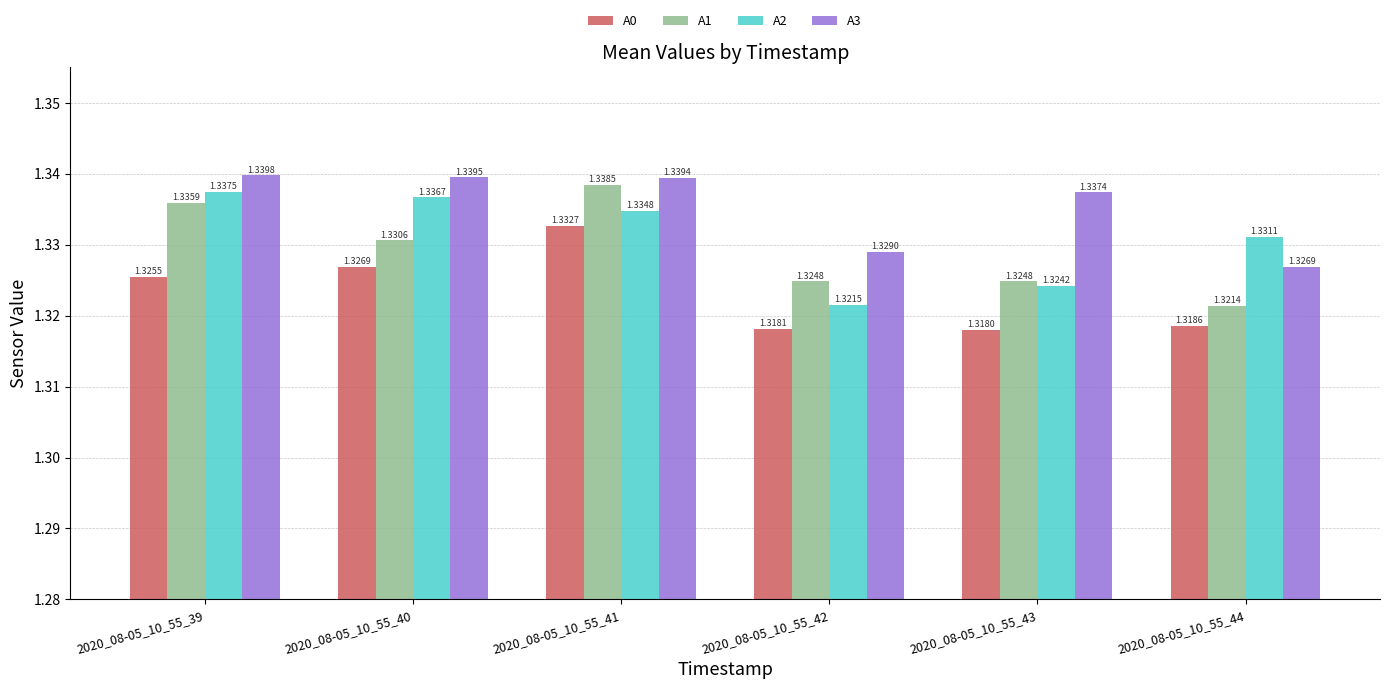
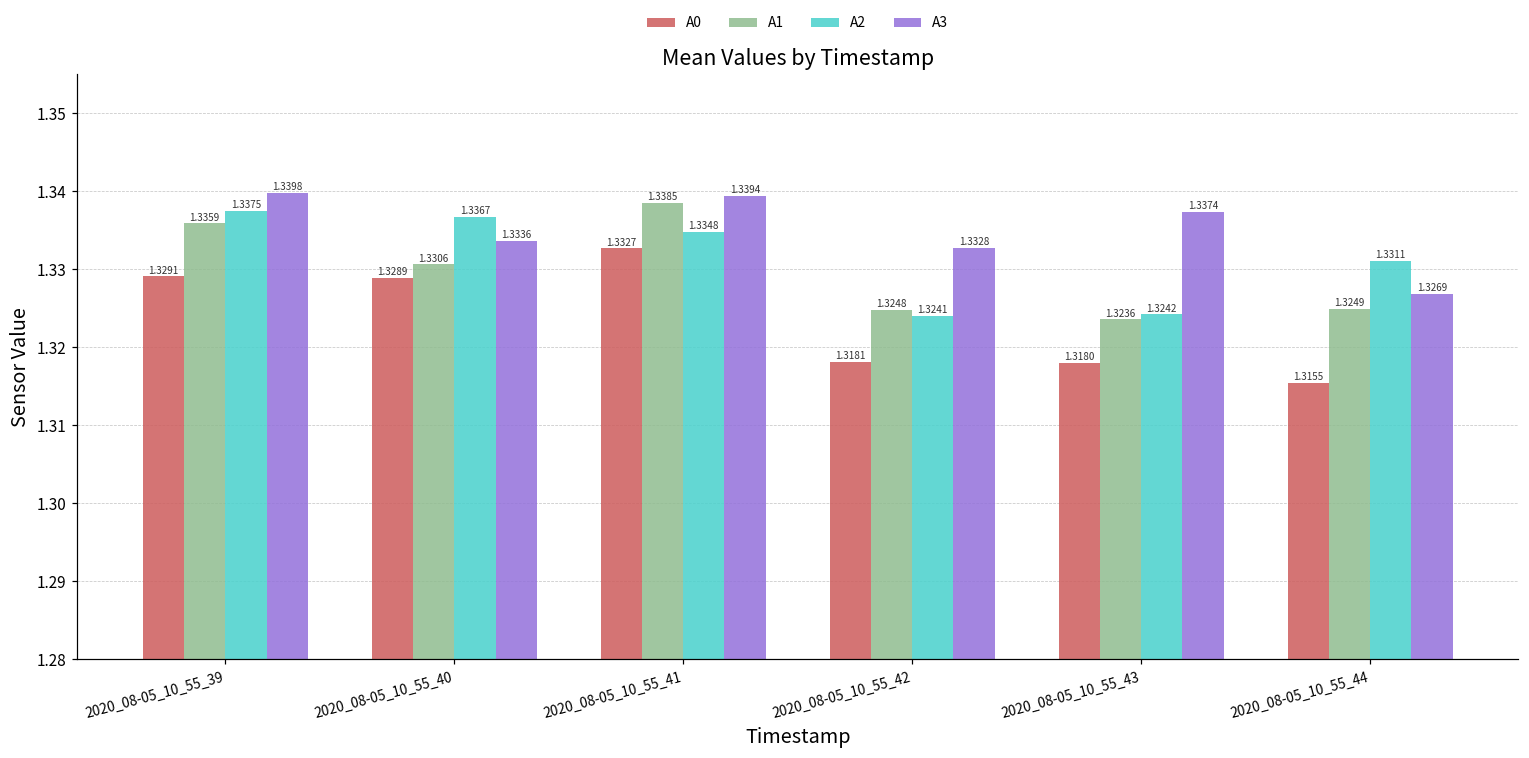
A0, 2020_08-05_10_55_39: 1.3255 -> 1.3291
A0, 2020_08-05_10_55_40: 1.3269 -> 1.3289
A3, 2020_08-05_10_55_40: 1.3395 -> 1.3336
A2, 2020_08-05_10_55_42: 1.3215 -> 1.3241
A3, 2020_08-05_10_55_42: 1.3290 -> 1.3328
A1, 2020_08-05_10_55_43: 1.3248 -> 1.3236
A0, 2020_08-05_10_55_44: 1.3186 -> 1.3155
A1, 2020_08-05_10_55_44: 1.3214 -> 1.3249
